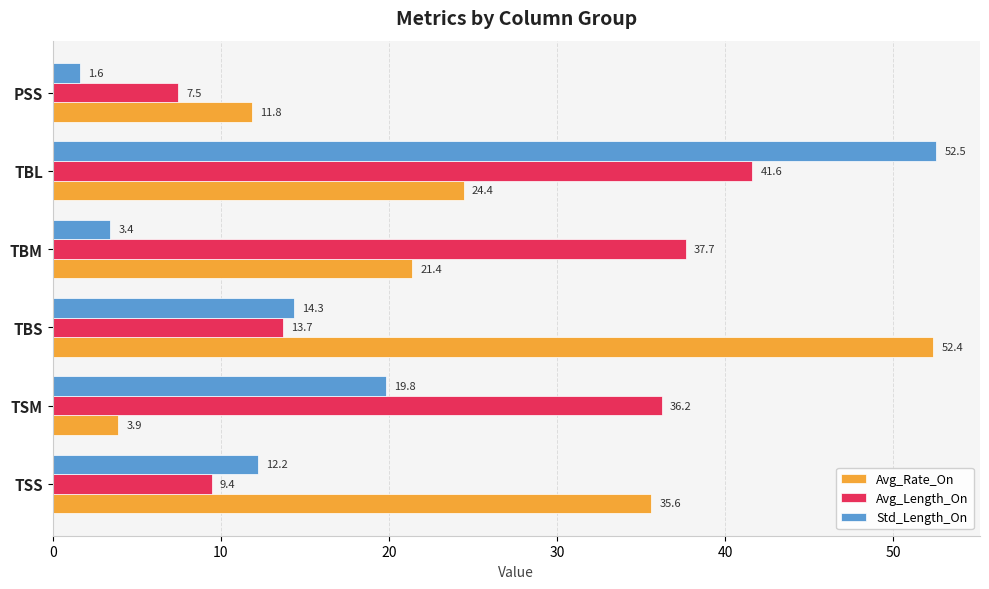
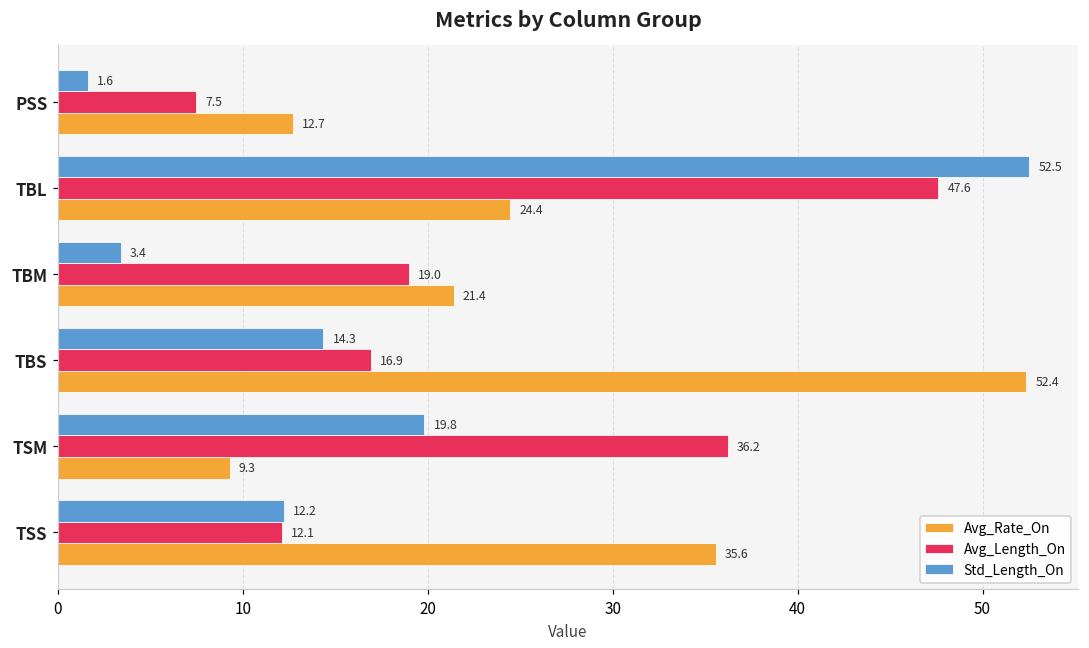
Avg_Rate_On, PSS: 11.8 -> 12.7
Avg_Length_On, TBL: 41.6 -> 47.6
Avg_Length_On, TBM: 37.7 -> 19.0
Avg_Length_On, TBS: 13.7 -> 16.9
Avg_Rate_On, TSM: 3.9 -> 9.3
Avg_Length_On, TSS: 9.4 -> 12.1
